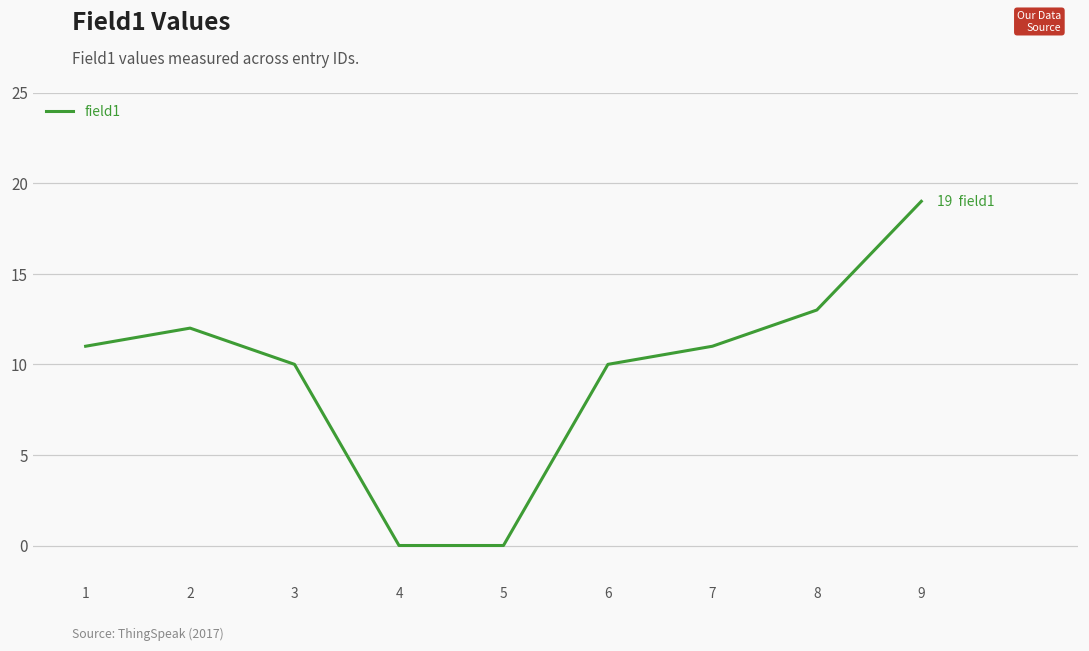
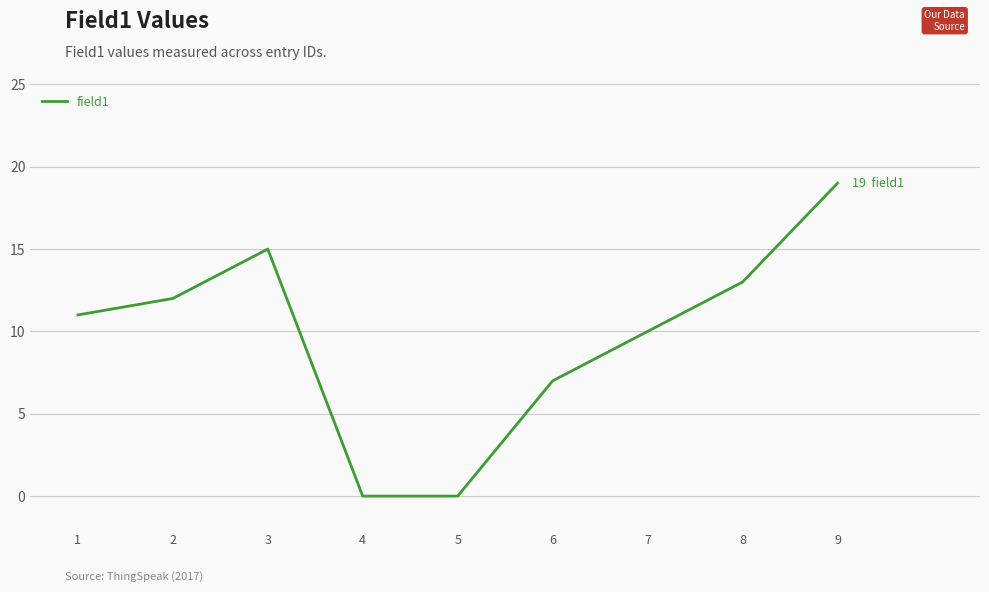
3: 10 -> 15
6: 10 -> 7
7: 11 -> 10
